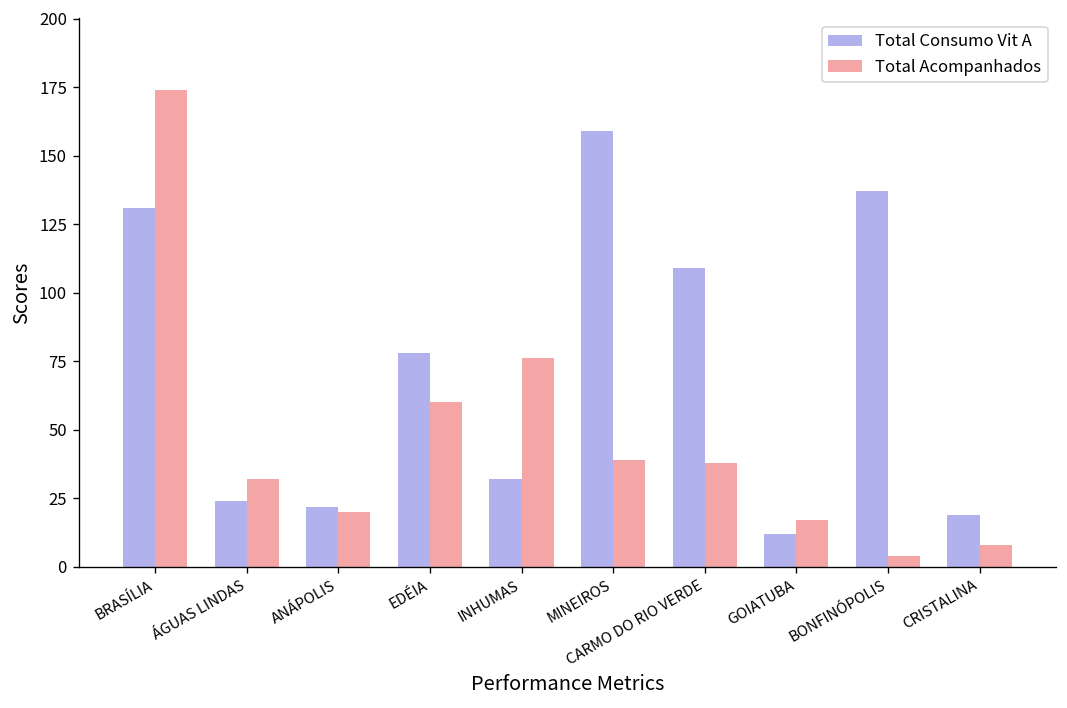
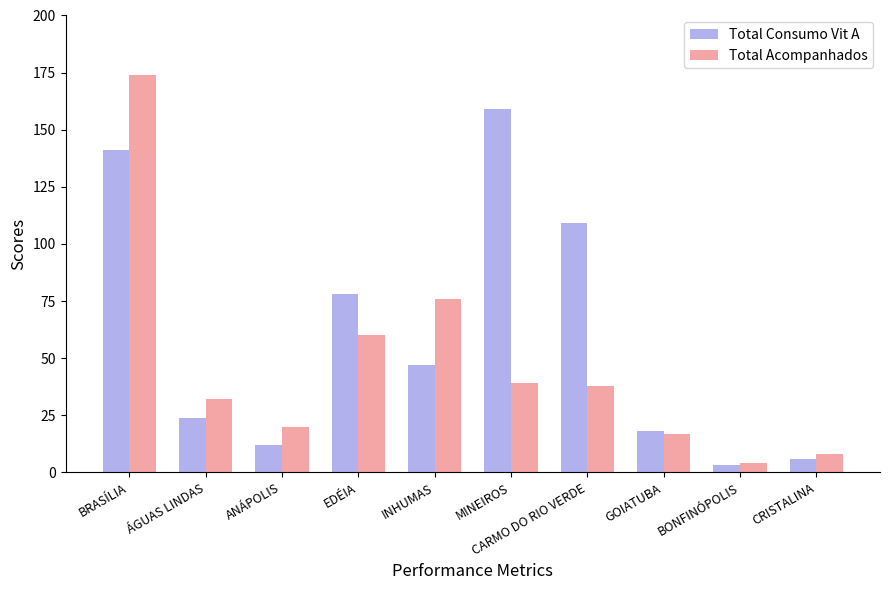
Total Consumo Vit A, BRASÍLIA: 131 -> 141
Total Consumo Vit A, ANÁPOLIS: 22 -> 12
Total Consumo Vit A, INHUMAS: 32 -> 47
Total Consumo Vit A, GOIATUBA: 12 -> 18
Total Consumo Vit A, BONFINÓPOLIS: 137 -> 3
Total Consumo Vit A, CRISTALINA: 19 -> 6
